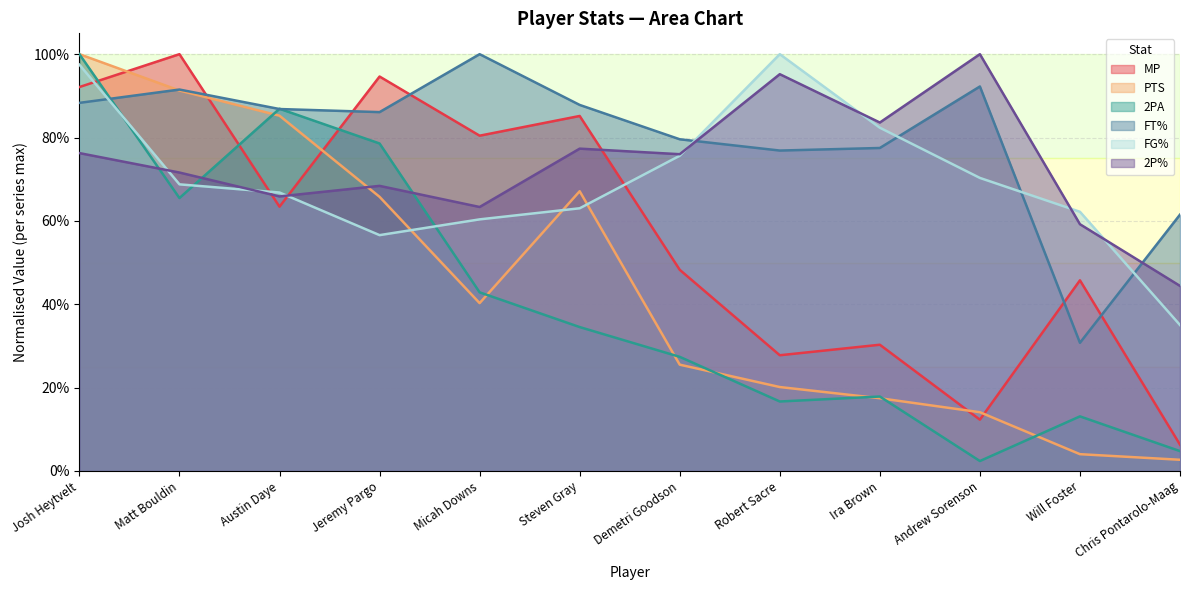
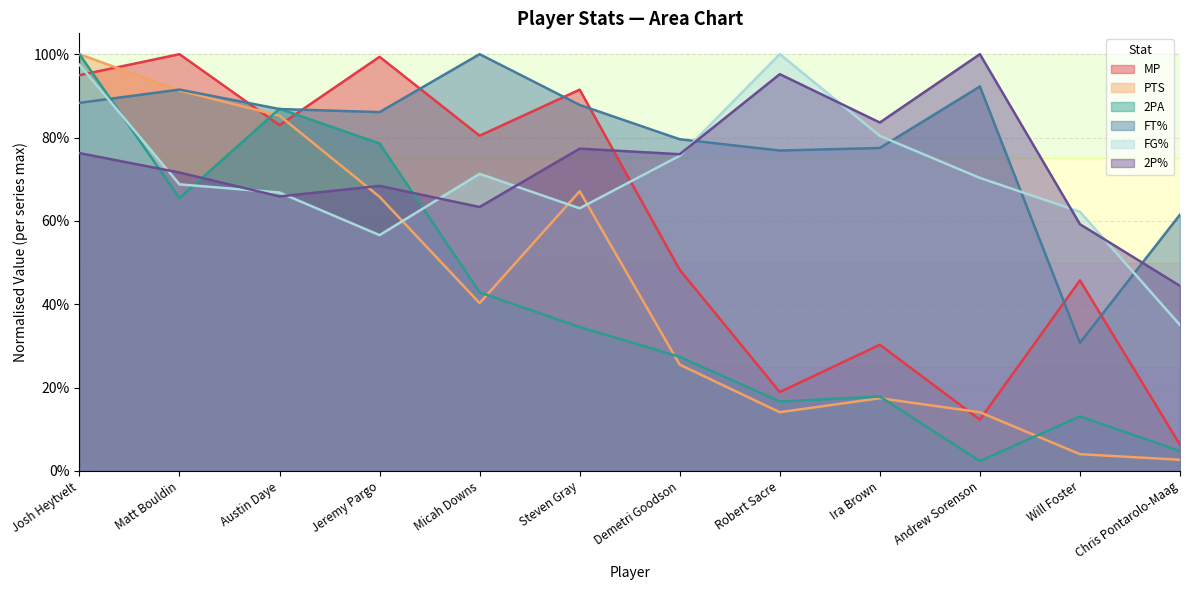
MP, Josh Heytvelt: 92% -> 95%
MP, Austin Daye: 63% -> 83%
MP, Jeremy Pargo: 95% -> 99%
FG%, Micah Downs: 60% -> 71%
MP, Steven Gray: 85% -> 91%
MP, Robert Sacre: 28% -> 19%
PTS, Robert Sacre: 20% -> 14%
FG%, Ira Brown: 82% -> 80%
